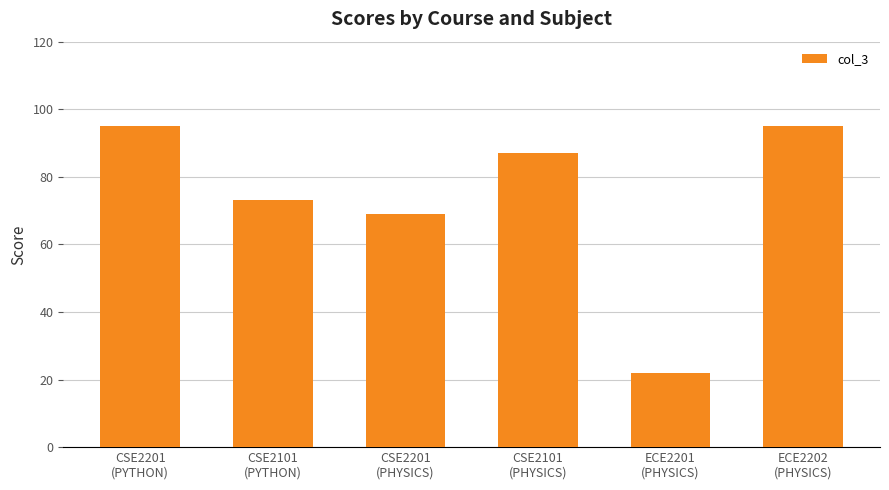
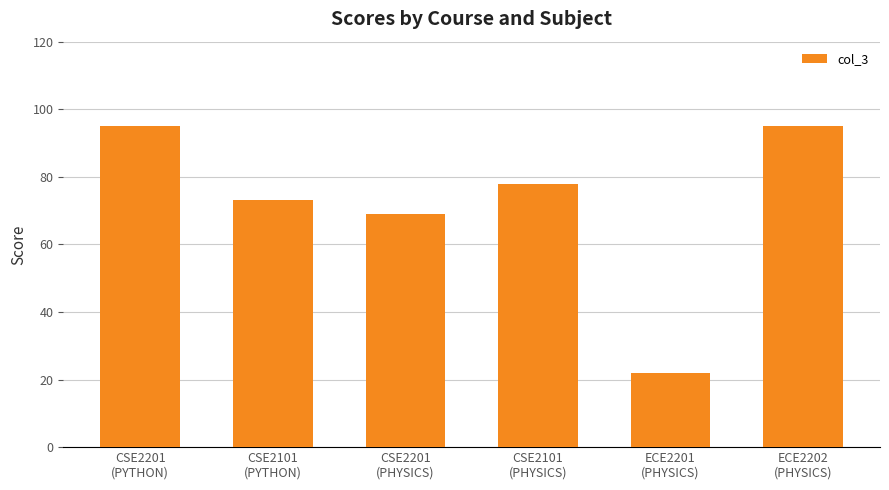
CSE2101 (PHYSICS): 87 -> 78
